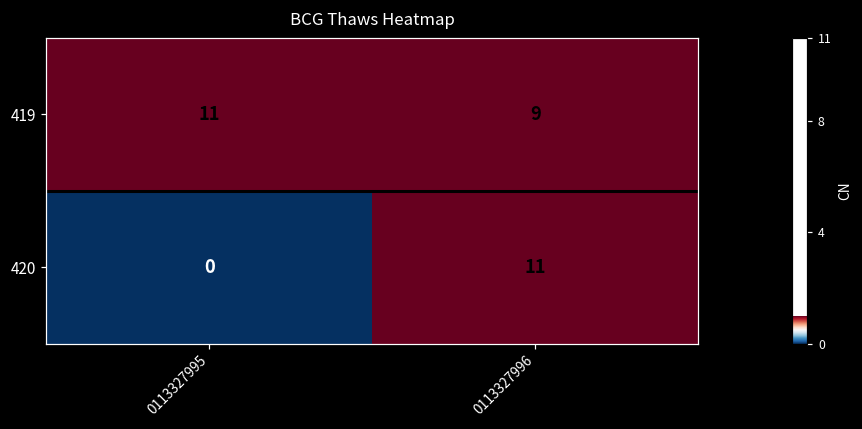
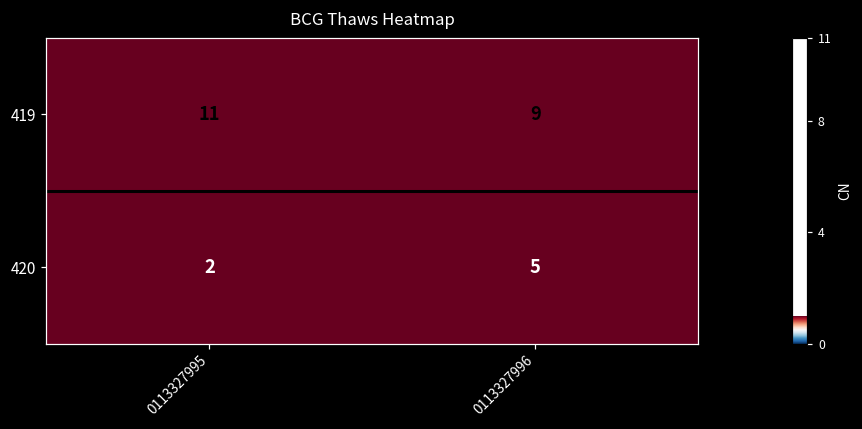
420, 0113327995: 0 -> 2
420, 0113327996: 11 -> 5
